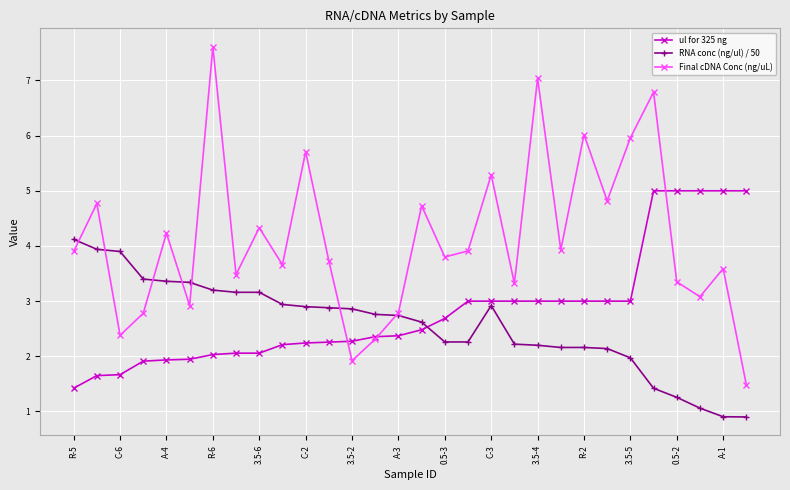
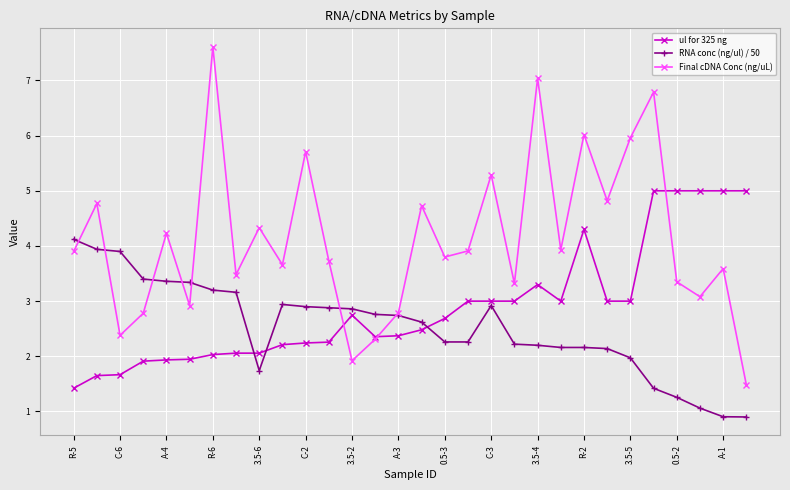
RNA conc (ng/ul) / 50, 3.5-6: 3.2 -> 1.7
ul for 325 ng, 3.5-2: 2.3 -> 2.7
ul for 325 ng, 3.5-4: 3.0 -> 3.3
ul for 325 ng, R-2: 3.0 -> 4.3
